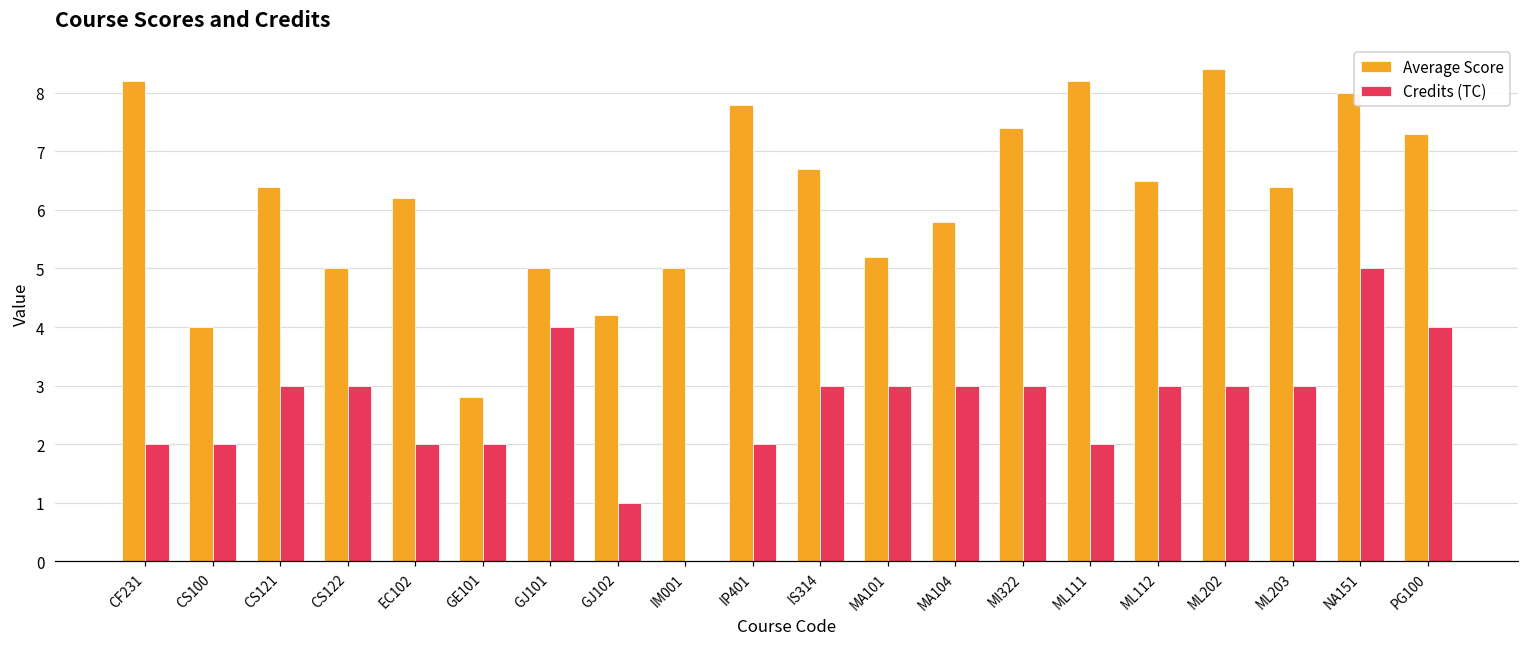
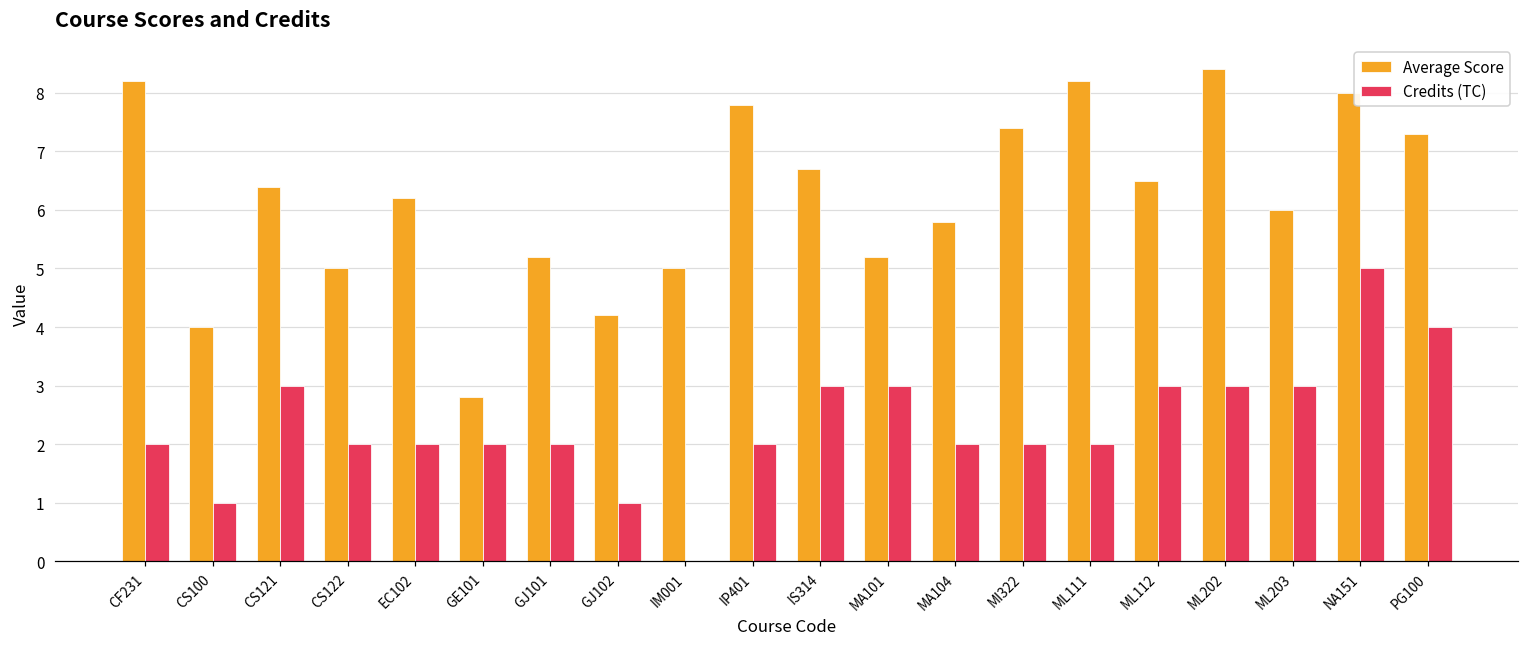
Credits (TC), CS100: 2 -> 1
Credits (TC), CS122: 3 -> 2
Average Score, GJ101: 5.0 -> 5.2
Credits (TC), GJ101: 4 -> 2
Credits (TC), MA104: 3 -> 2
Credits (TC), MI322: 3 -> 2
Average Score, ML203: 6.4 -> 6.0
